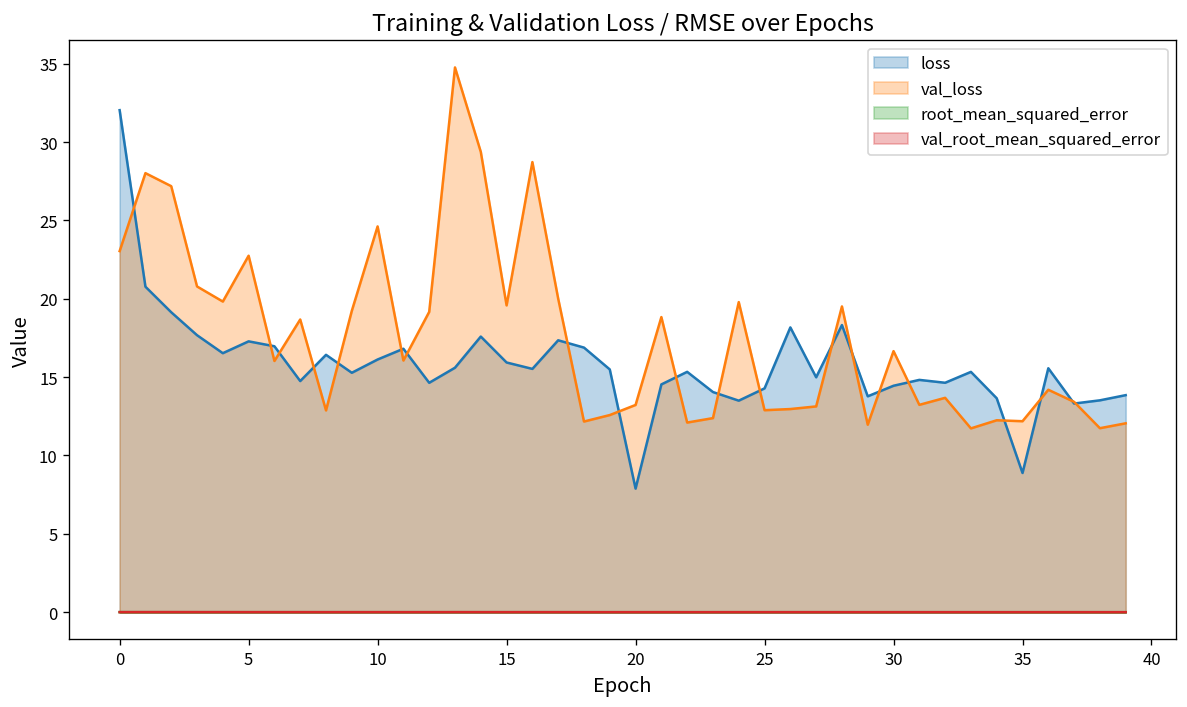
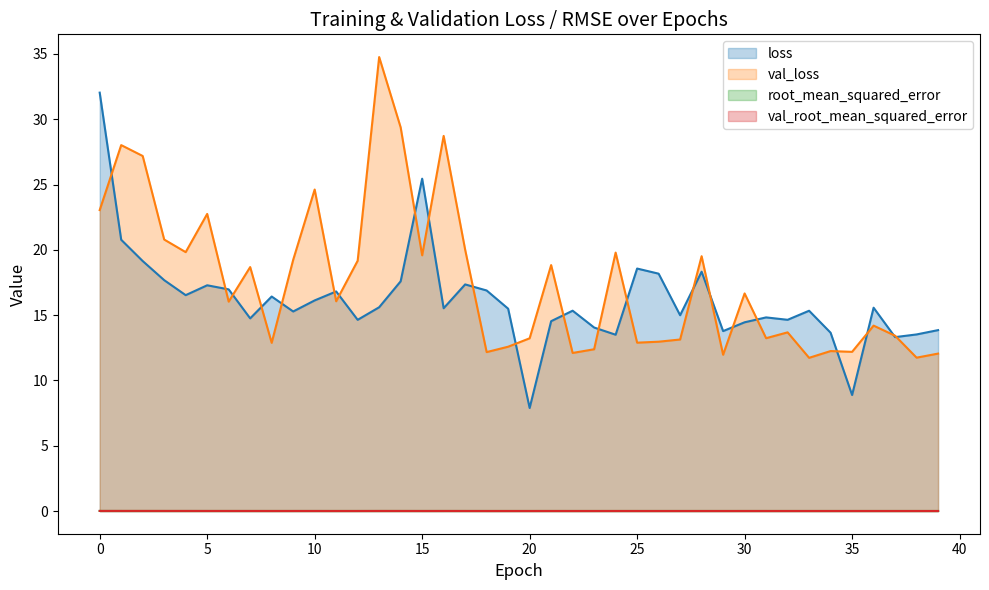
loss, 15: 15.9 -> 25.4
loss, 25: 14.3 -> 18.6
